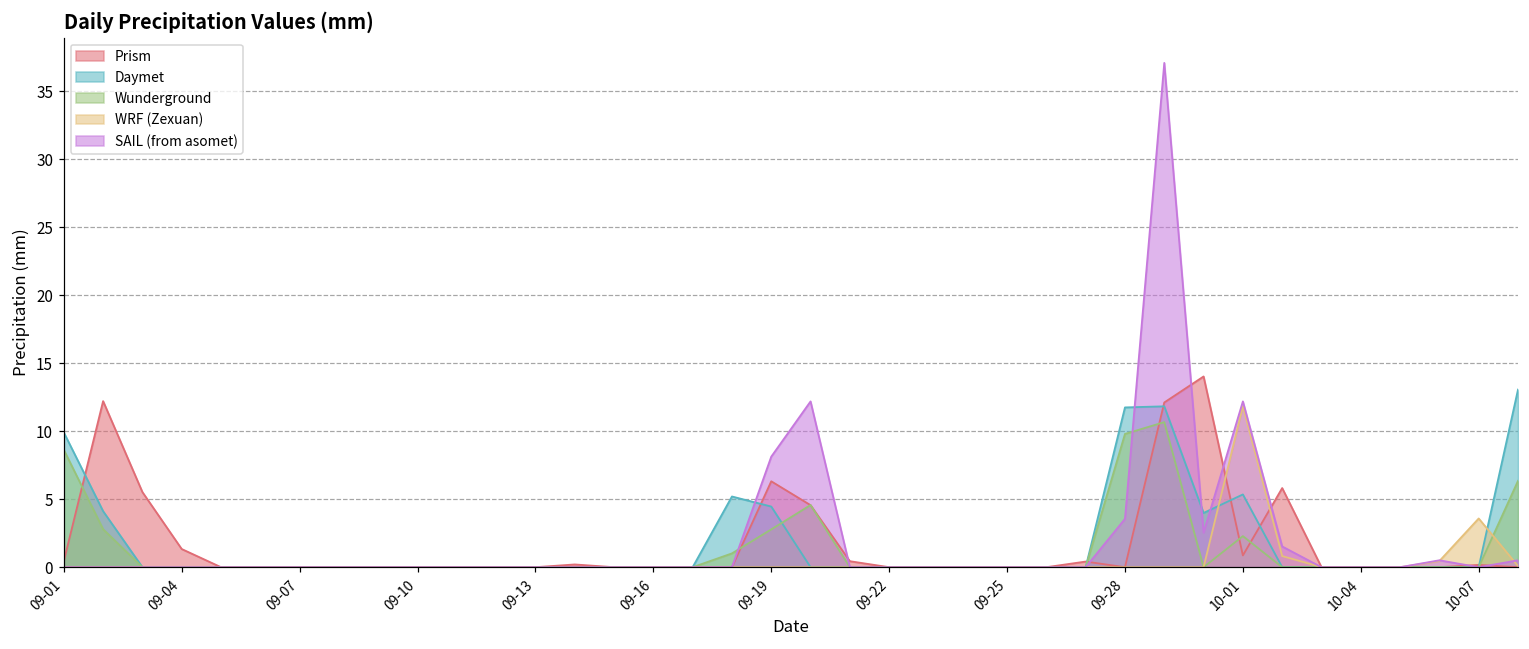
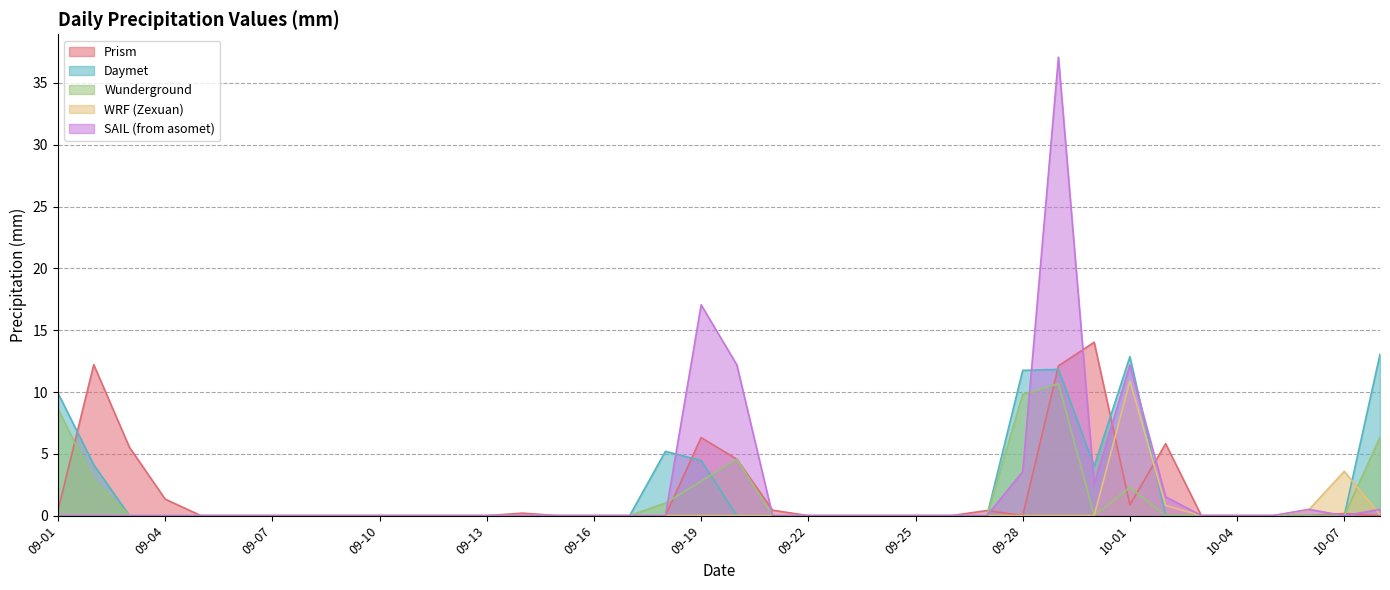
SAIL (from asomet), 09-19: 8.1 -> 17.1
Daymet, 10-01: 5.4 -> 12.9
WRF (Zexuan), 10-01: 11.8 -> 10.9
